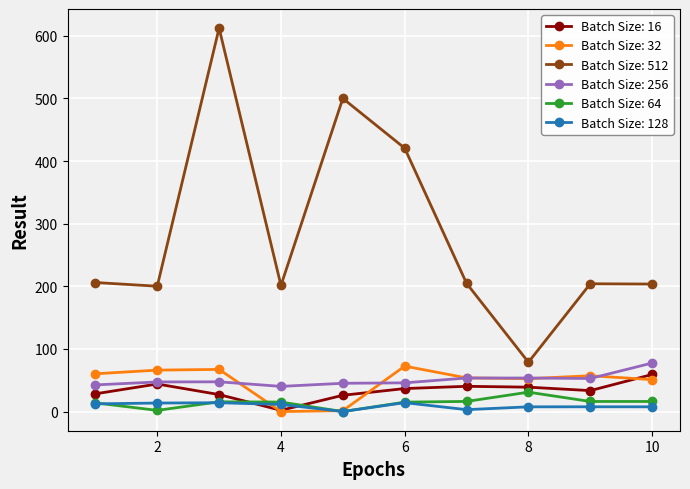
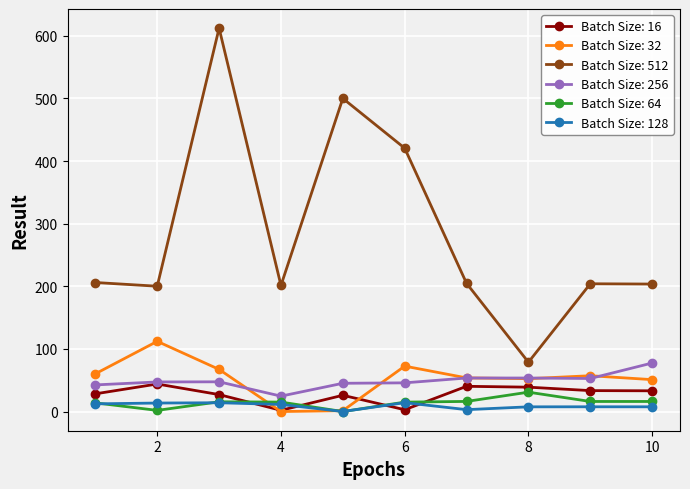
Batch Size: 32, 2: 70 -> 110
Batch Size: 256, 4: 40 -> 20
Batch Size: 16, 6: 40 -> 0
Batch Size: 16, 10: 60 -> 30
